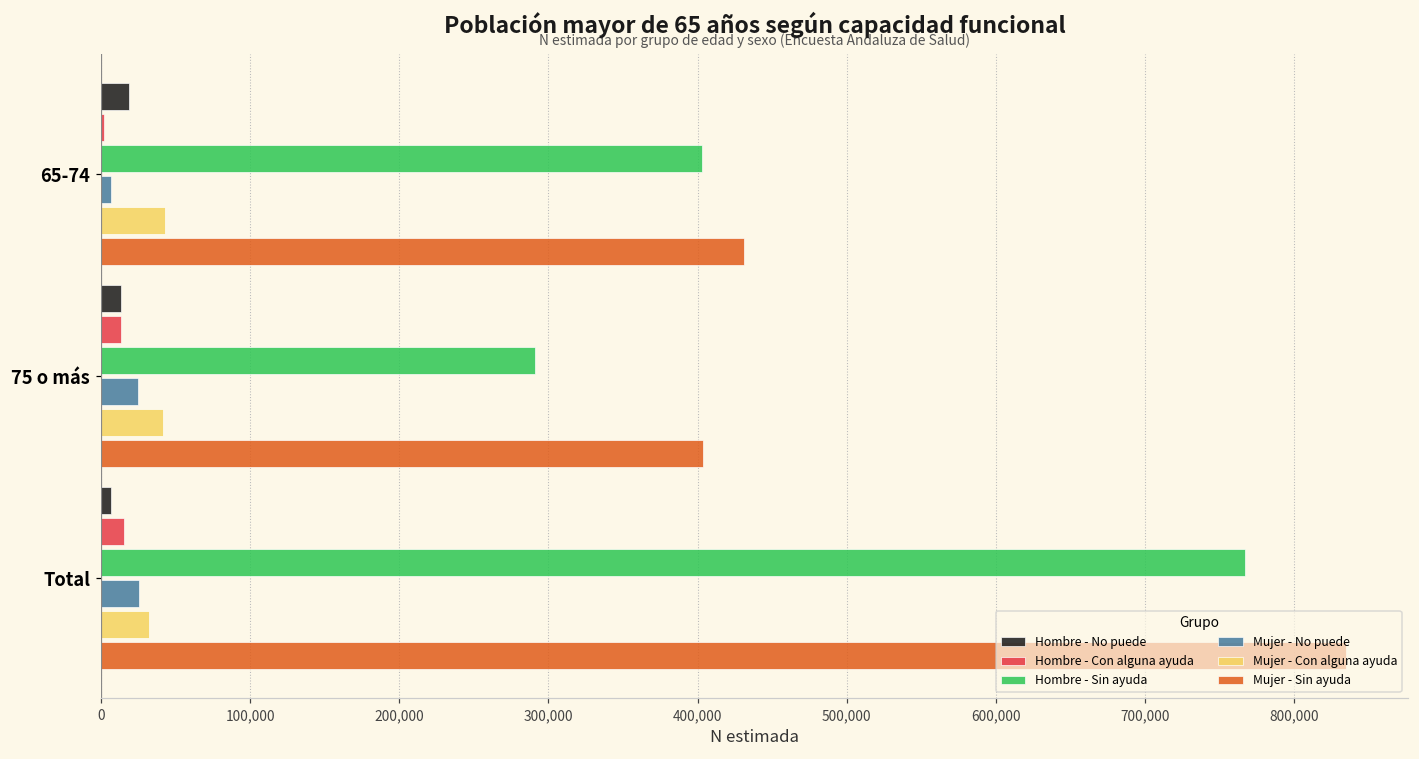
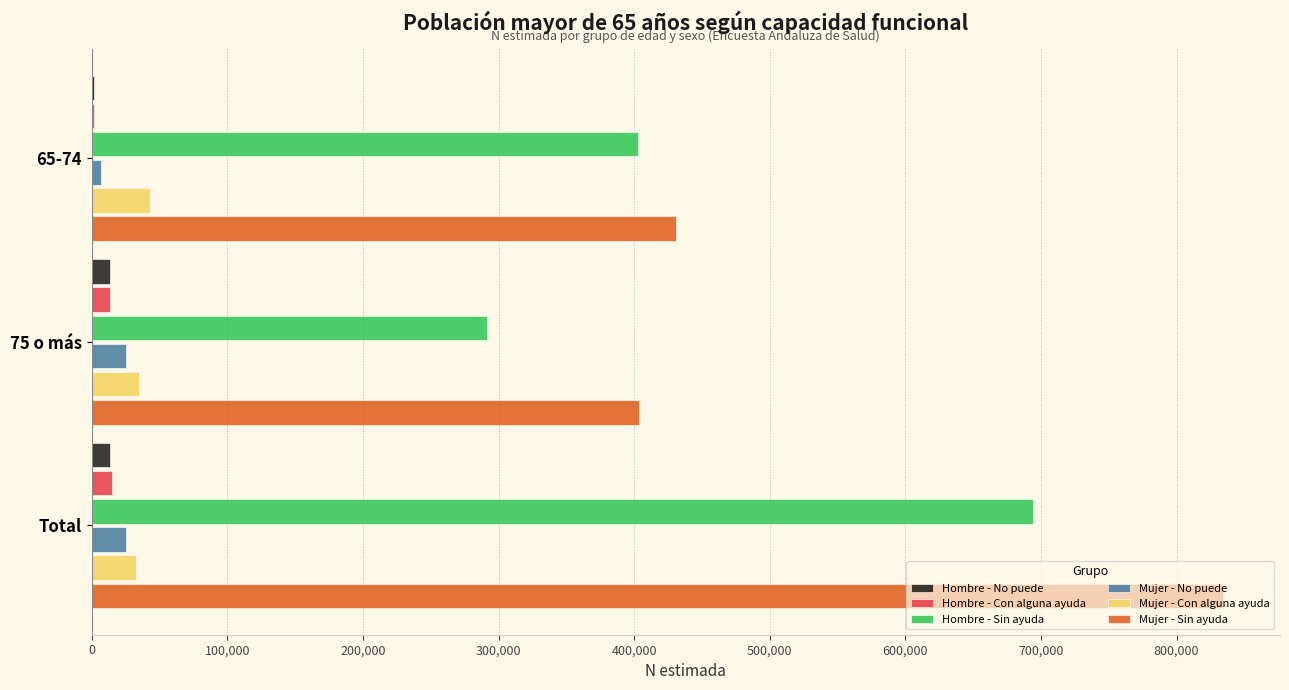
Hombre - No puede, 65-74: 19,000 -> 2,000
Mujer - Con alguna ayuda, 75 o más: 41,000 -> 35,000
Hombre - No puede, Total: 7,000 -> 14,000
Hombre - Sin ayuda, Total: 767,000 -> 694,000
